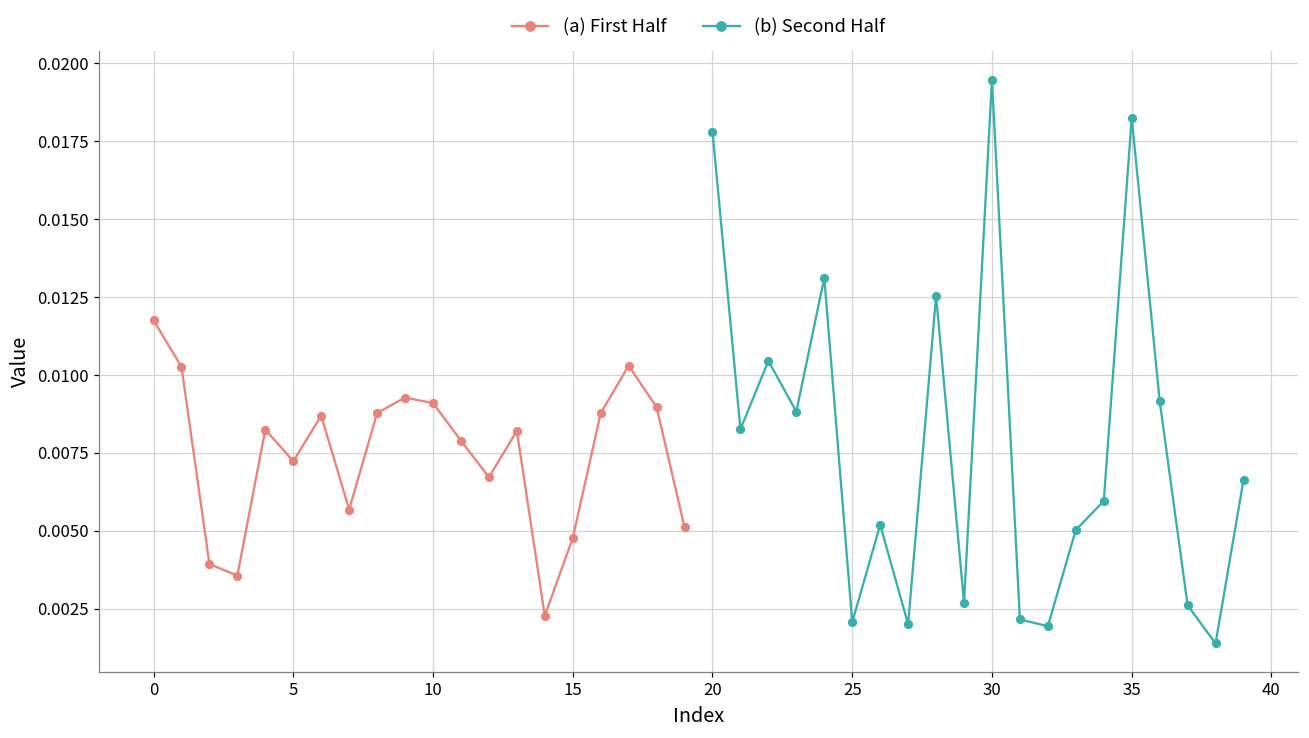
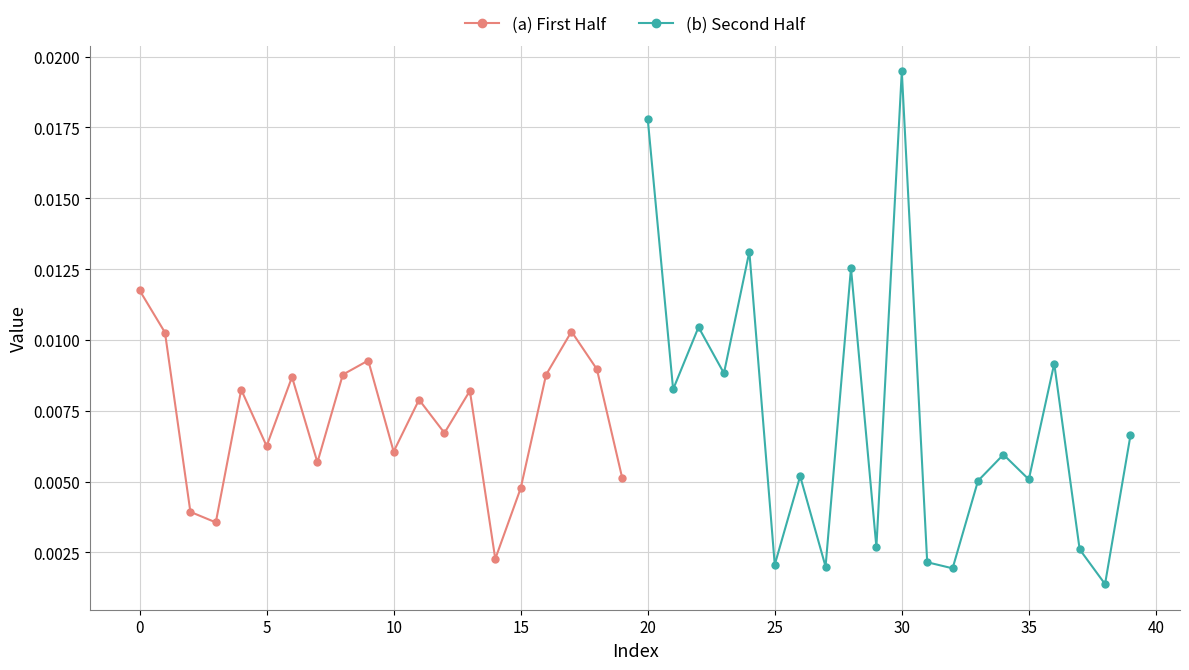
(a) First Half, 5: 0.0072 -> 0.0063
(a) First Half, 10: 0.0091 -> 0.0061
(b) Second Half, 35: 0.0183 -> 0.0051
